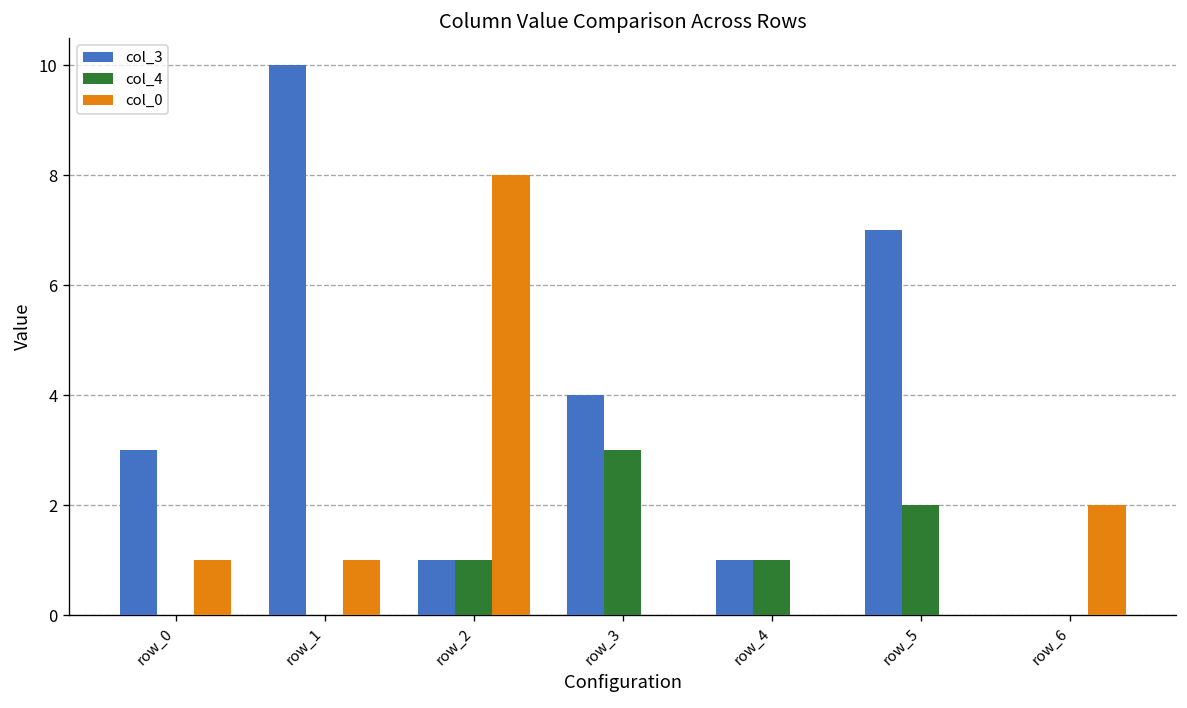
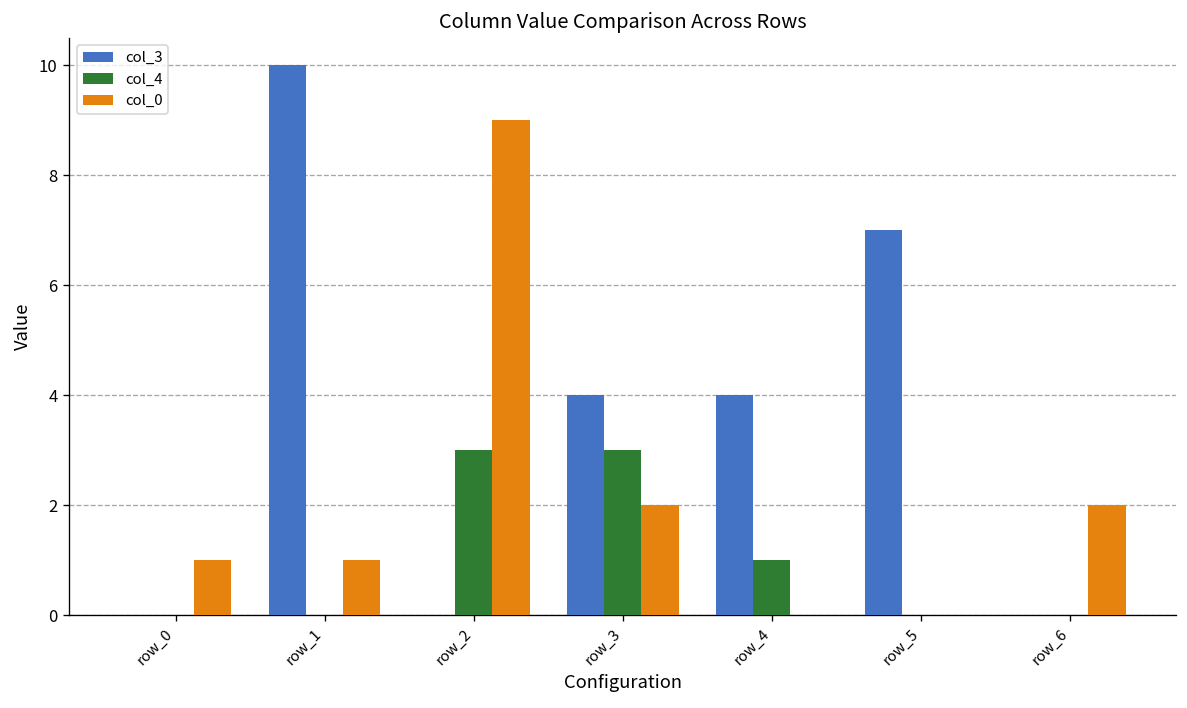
col_3, row_0: 3 -> 0
col_3, row_2: 1 -> 0
col_4, row_2: 1 -> 3
col_0, row_2: 8 -> 9
col_0, row_3: 0 -> 2
col_3, row_4: 1 -> 4
col_4, row_5: 2 -> 0
